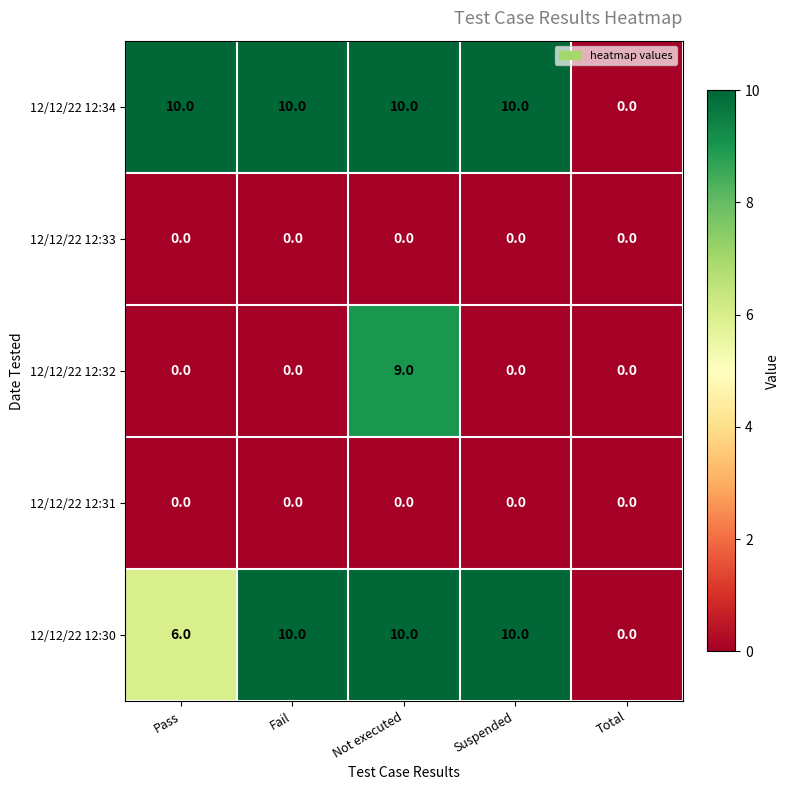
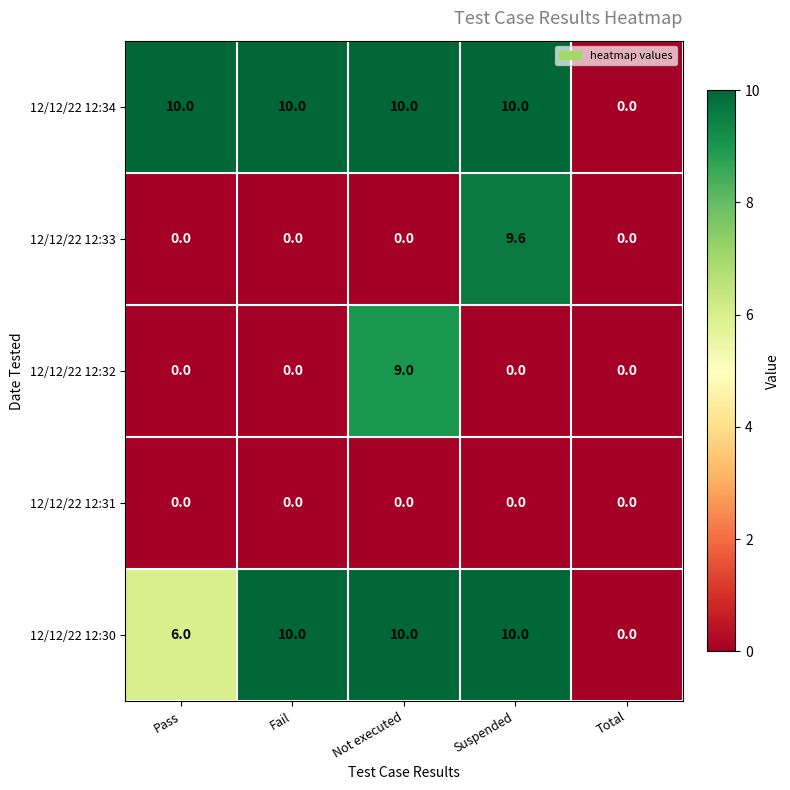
12/12/22 12:33, Suspended: 0.0 -> 9.6
